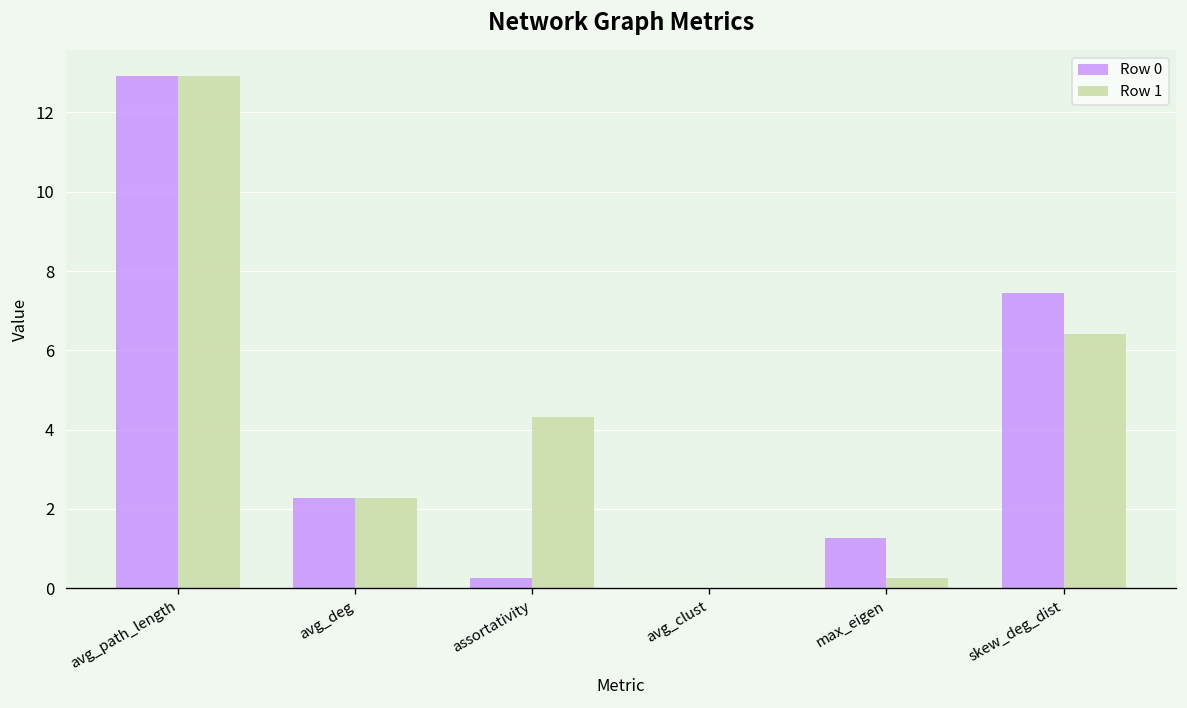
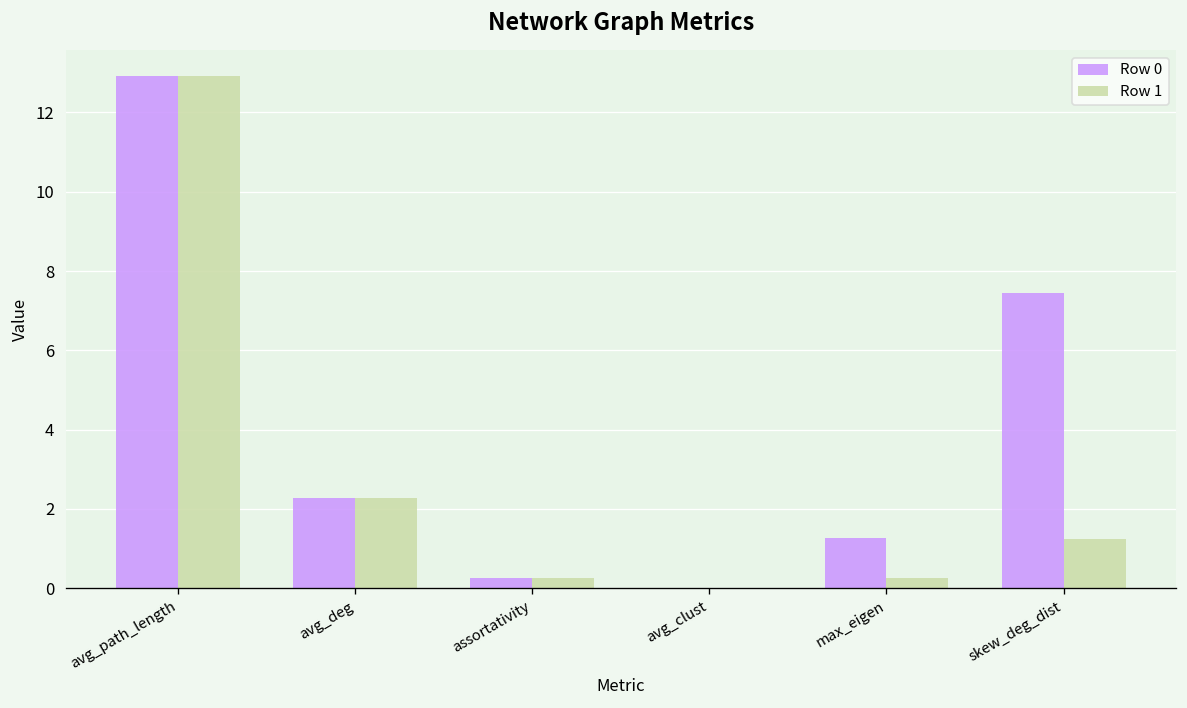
Row 1, assortativity: 4.3 -> 0.3
Row 1, skew_deg_dist: 6.4 -> 1.2
